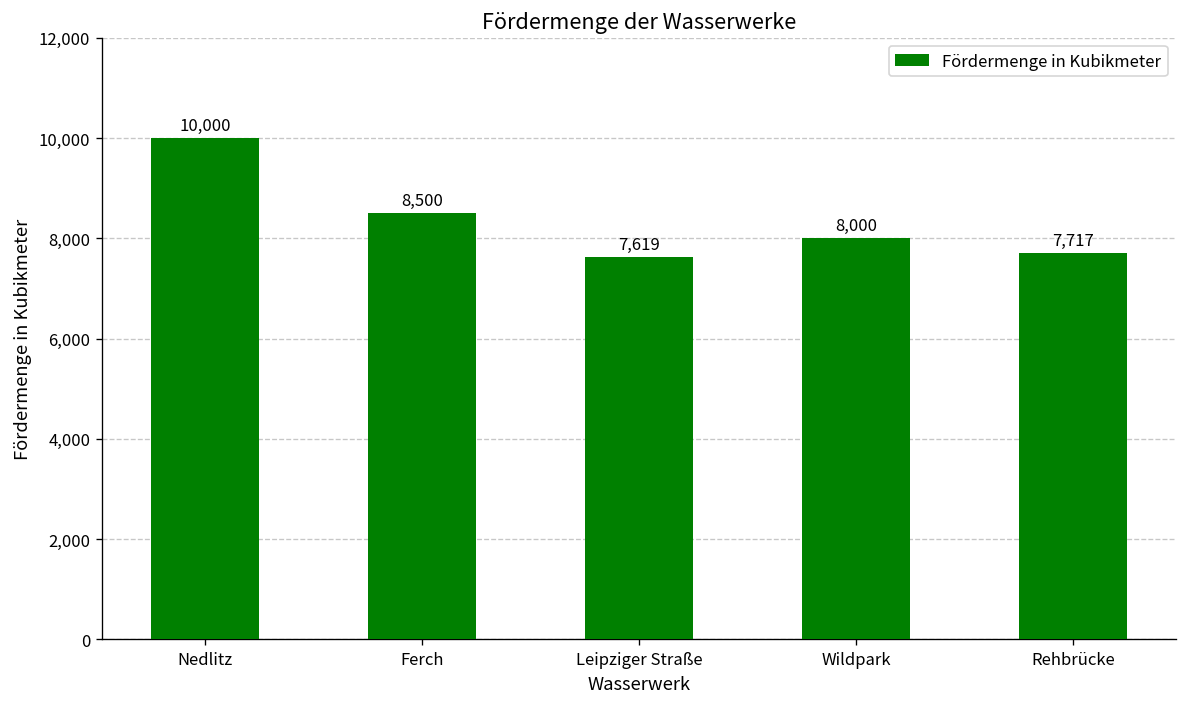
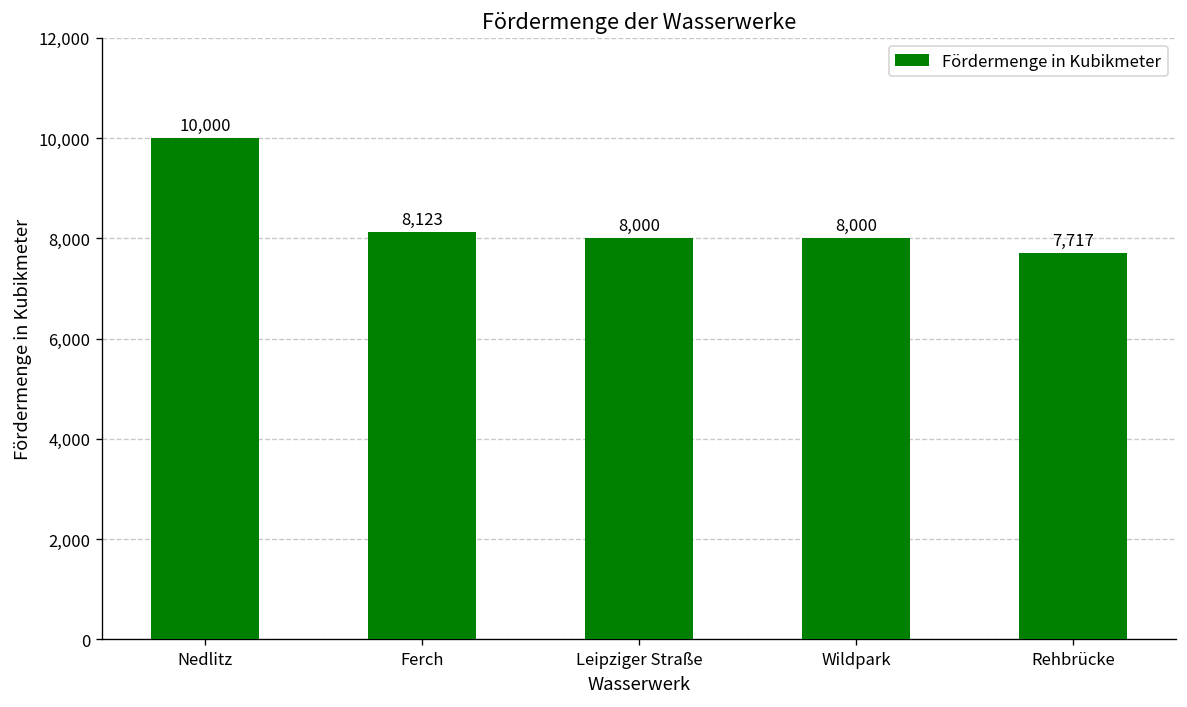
Ferch: 8,500 -> 8,123
Leipziger Straße: 7,619 -> 8,000
